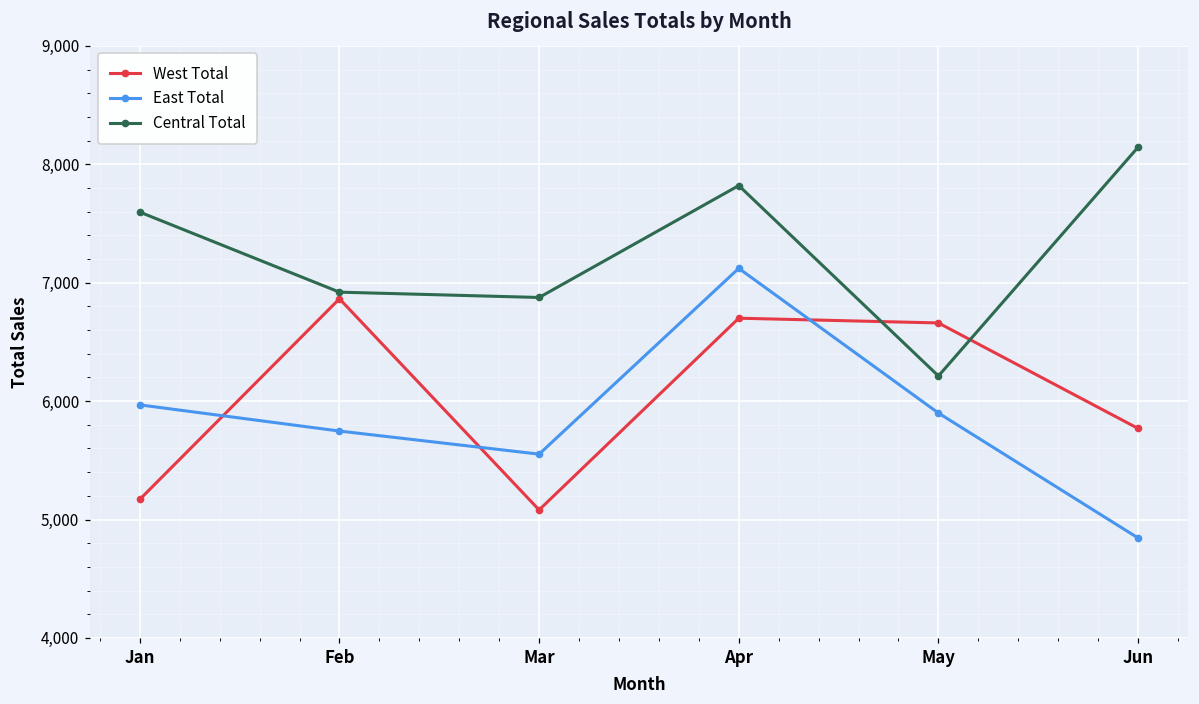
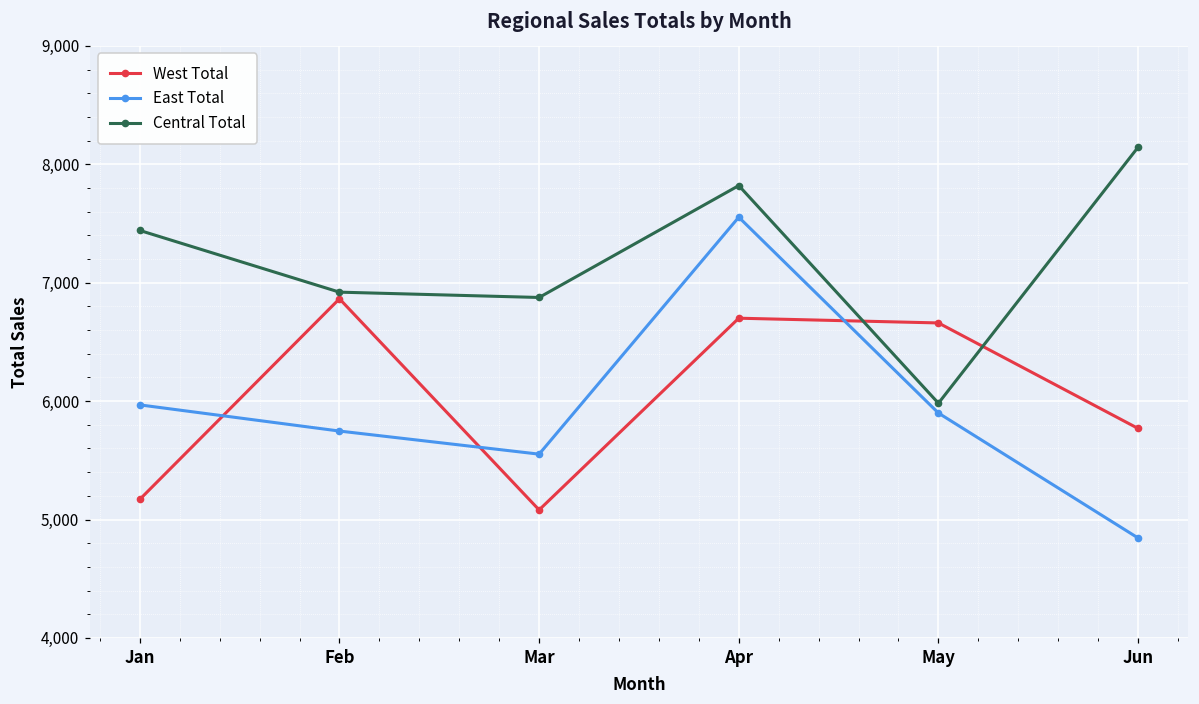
Central Total, Jan: 7,600 -> 7,440
East Total, Apr: 7,120 -> 7,550
Central Total, May: 6,210 -> 5,980
